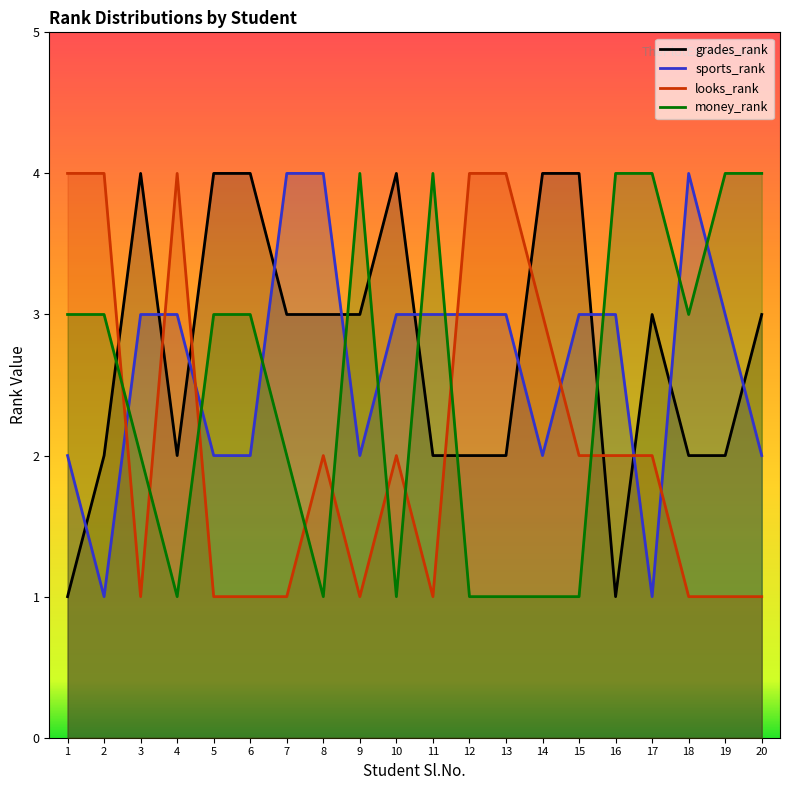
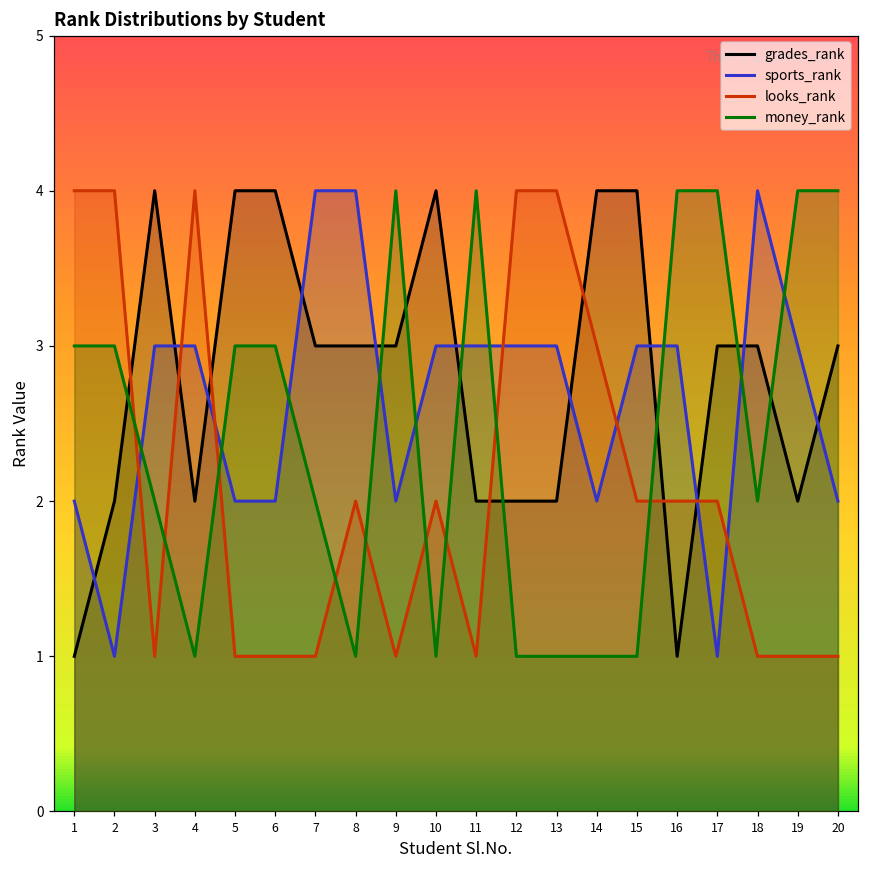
grades_rank, 18: 2 -> 3
money_rank, 18: 3 -> 2
